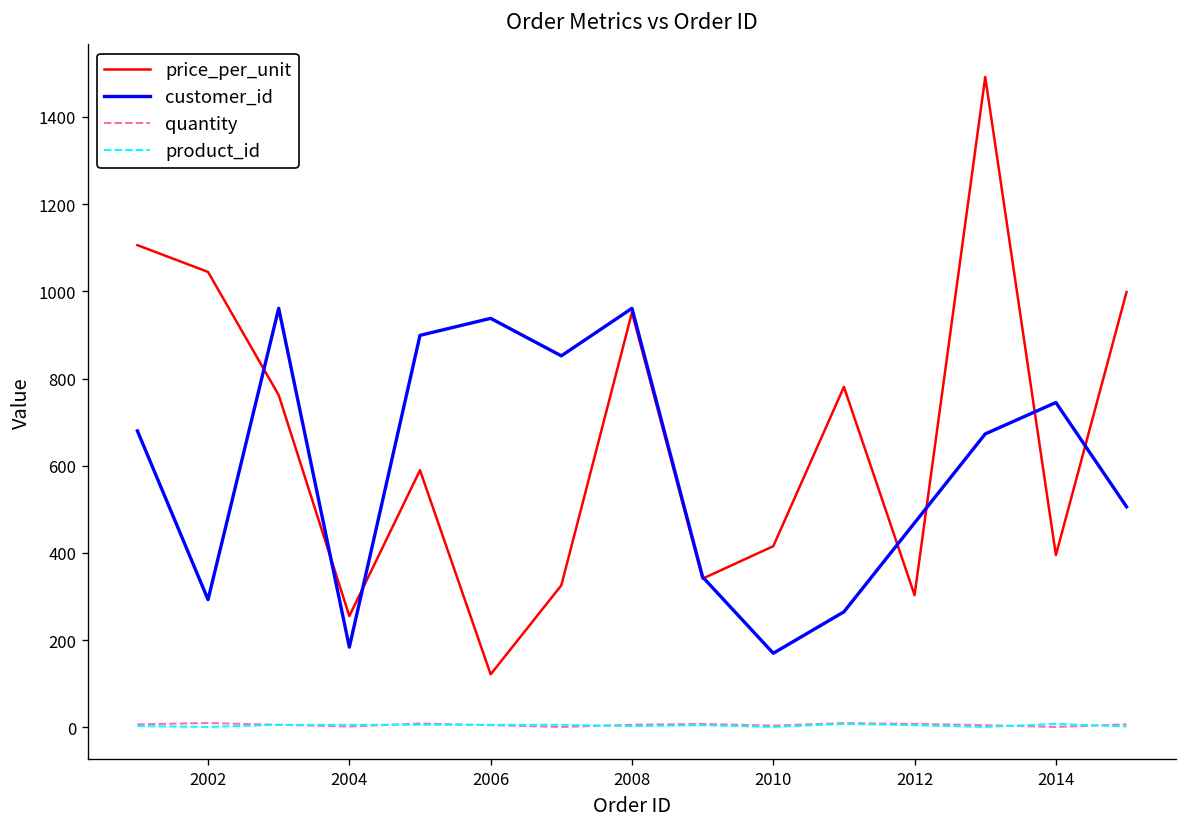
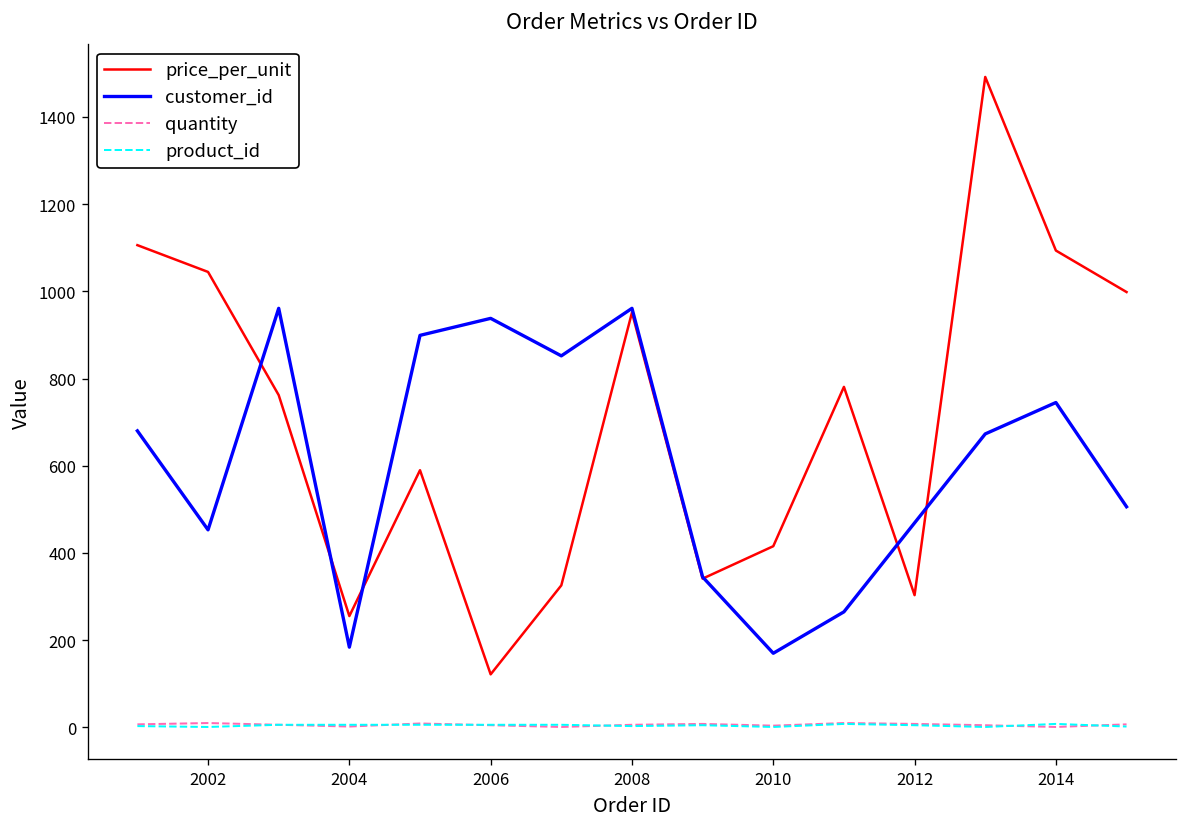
customer_id, 2002: 290 -> 450
price_per_unit, 2014: 400 -> 1090
